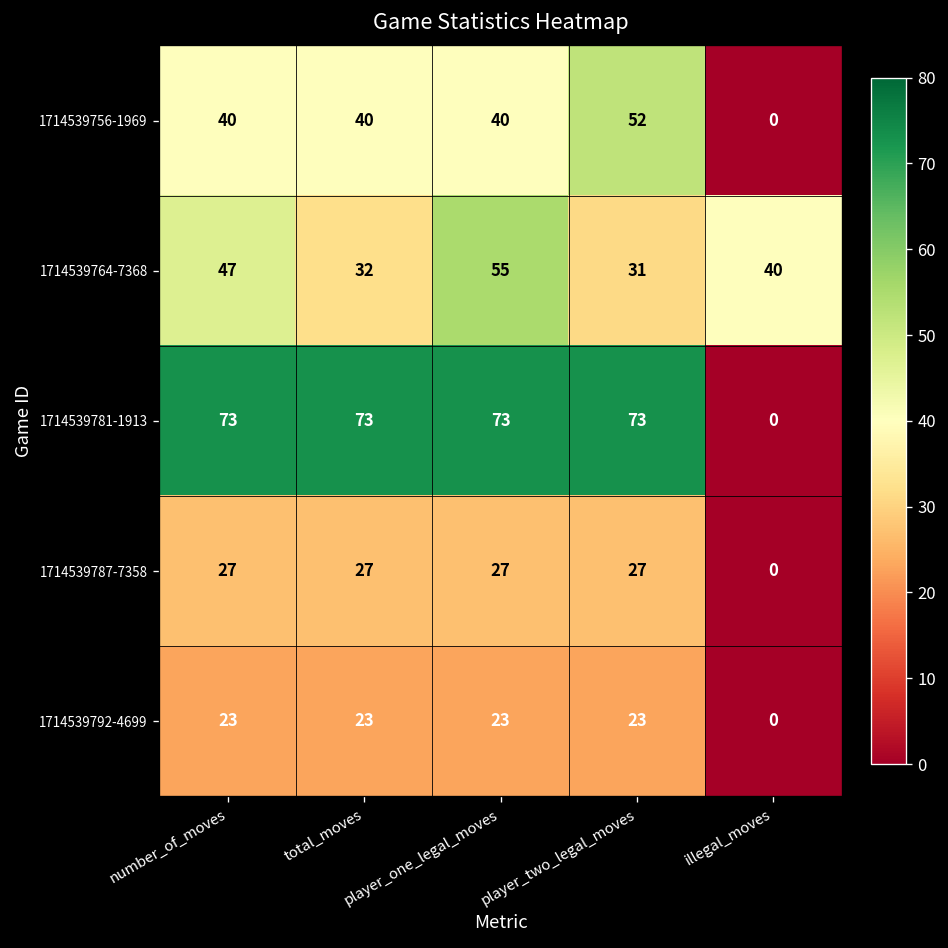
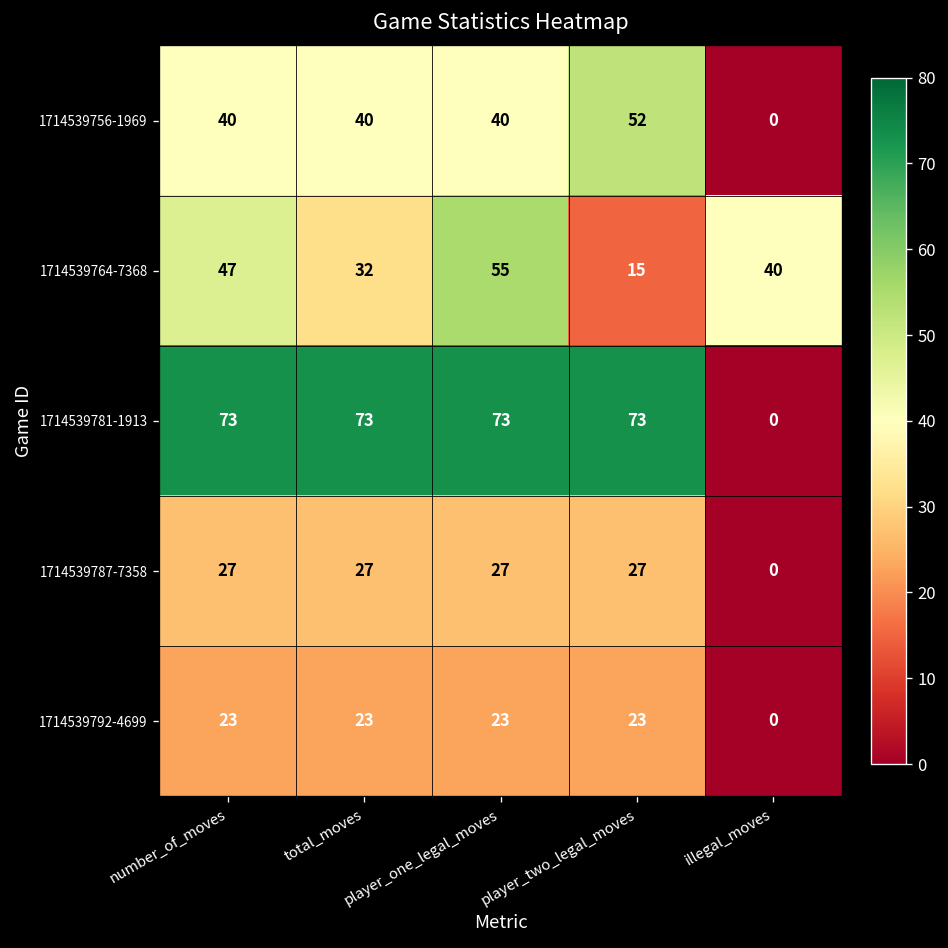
1714539764-7368, player_two_legal_moves: 31 -> 15
